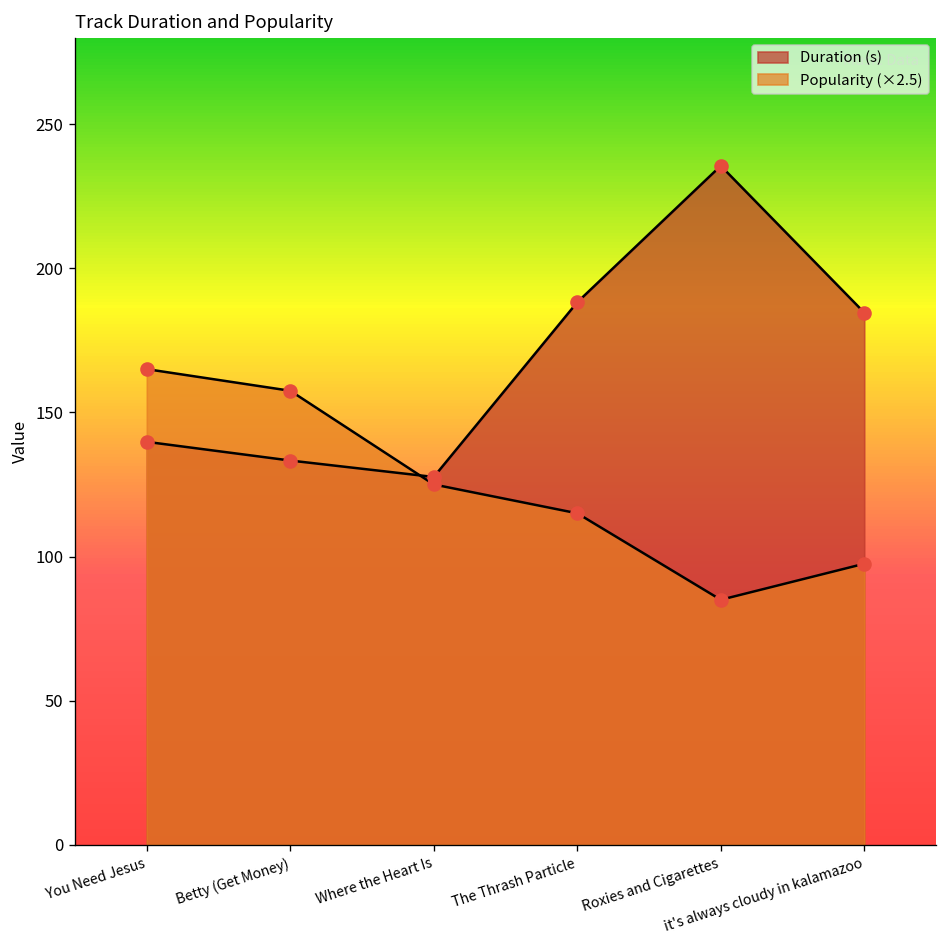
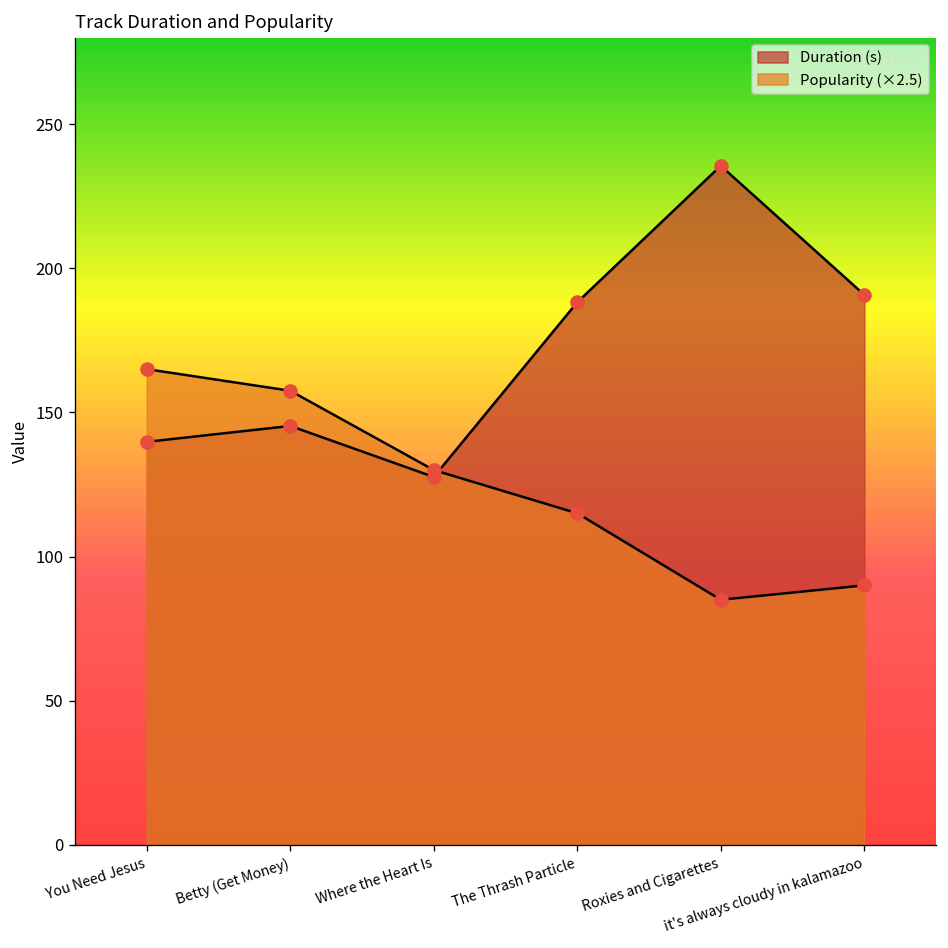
Duration (s), Betty (Get Money): 133 -> 145
Popularity (×2.5), Where the Heart Is: 125 -> 130
Duration (s), it's always cloudy in kalamazoo: 185 -> 191
Popularity (×2.5), it's always cloudy in kalamazoo: 98 -> 90
